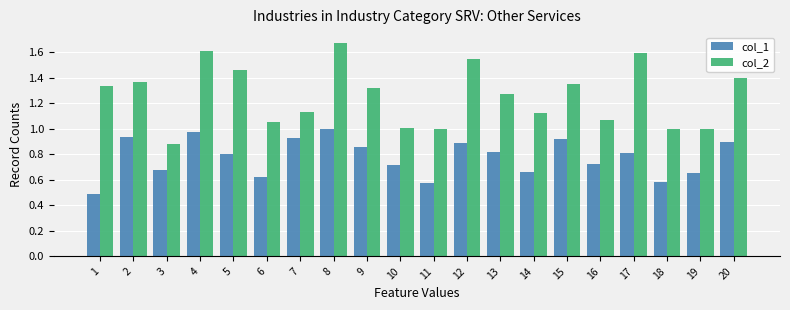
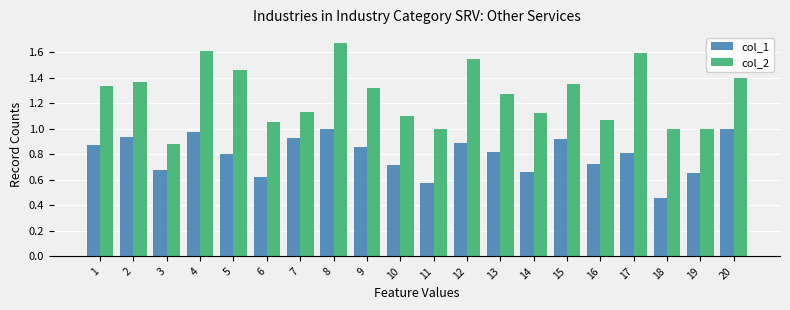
col_1, 1: 0.49 -> 0.87
col_2, 10: 1.00 -> 1.10
col_1, 18: 0.59 -> 0.46
col_1, 20: 0.9 -> 1.0
